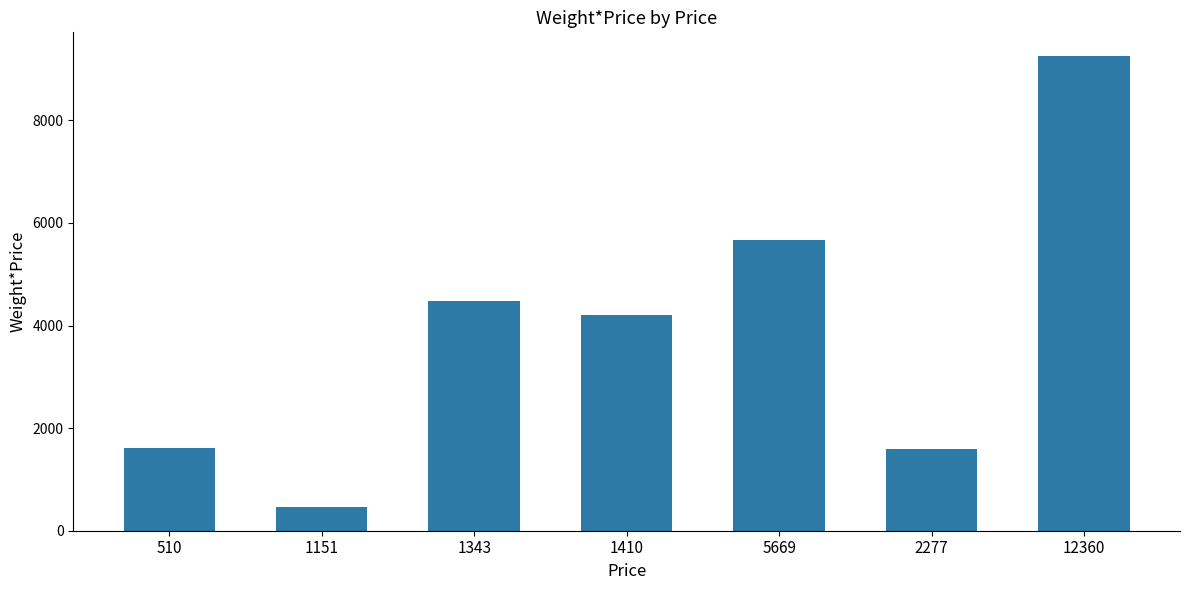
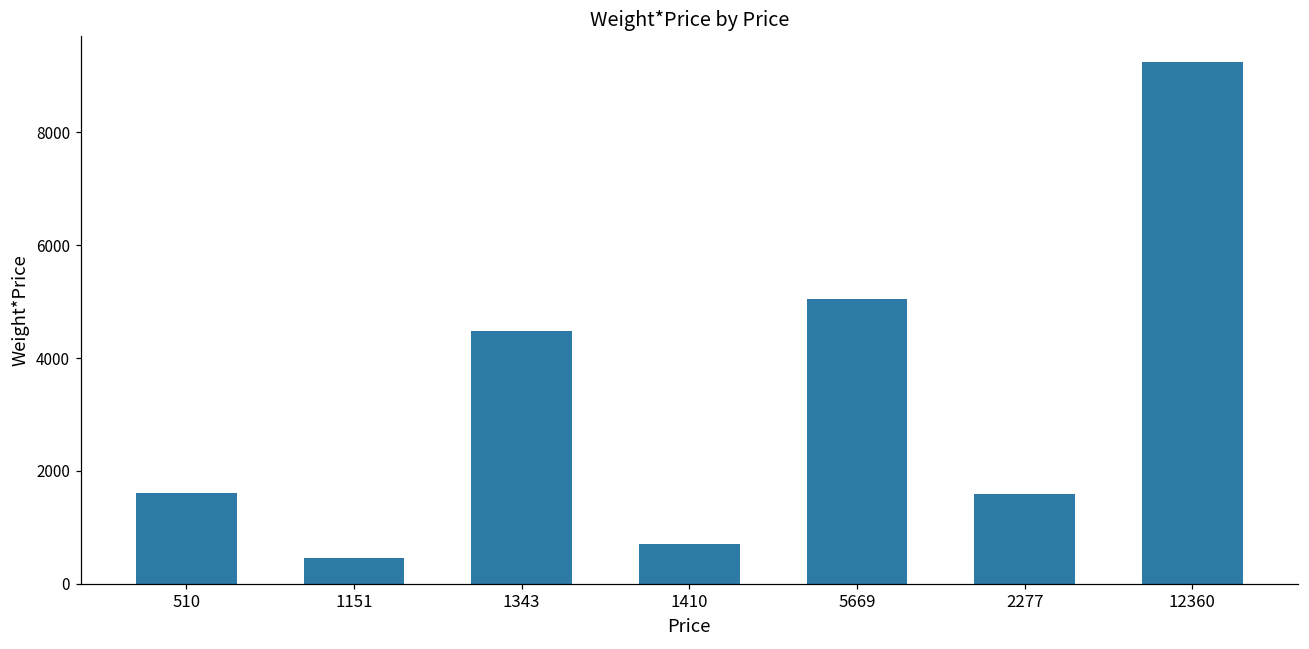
1410: 4200 -> 700
5669: 5700 -> 5000
